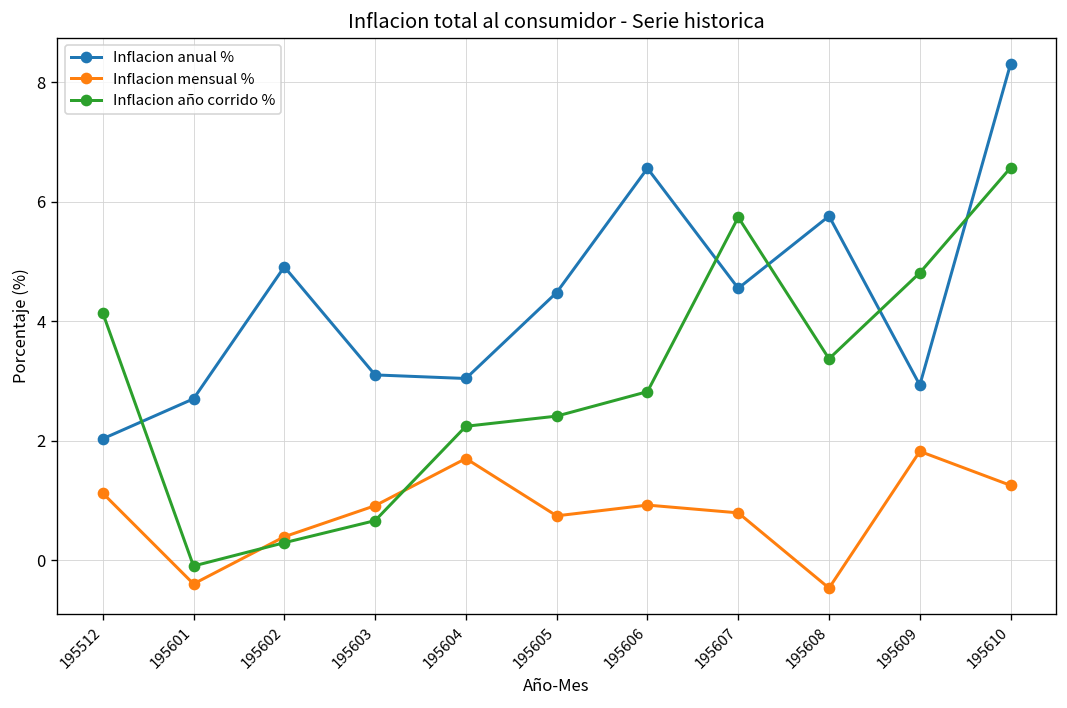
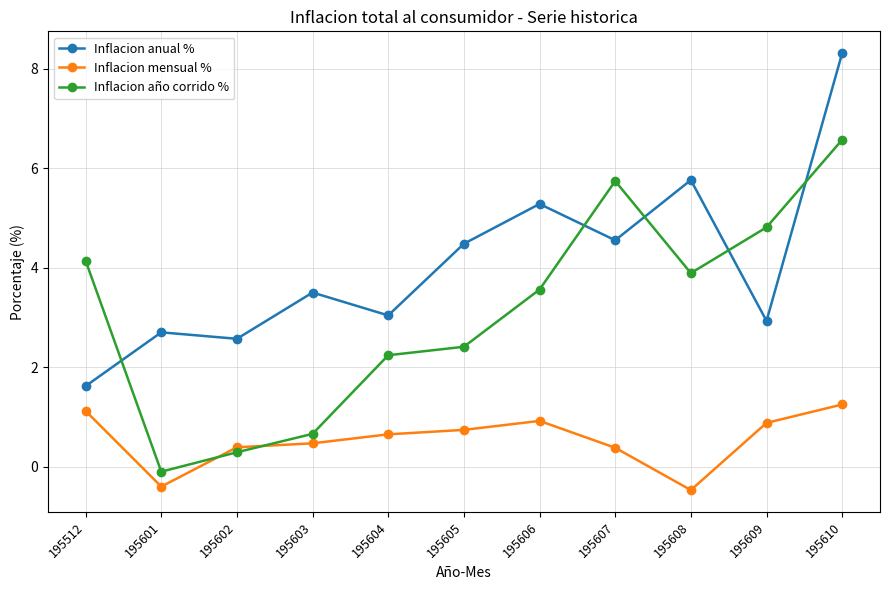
Inflacion anual %, 195512: 2.0 -> 1.6
Inflacion anual %, 195602: 4.9 -> 2.6
Inflacion anual %, 195603: 3.1 -> 3.5
Inflacion mensual %, 195603: 0.9 -> 0.5
Inflacion mensual %, 195604: 1.7 -> 0.7
Inflacion anual %, 195606: 6.6 -> 5.3
Inflacion año corrido %, 195606: 2.8 -> 3.6
Inflacion mensual %, 195607: 0.8 -> 0.4
Inflacion año corrido %, 195608: 3.4 -> 3.9
Inflacion mensual %, 195609: 1.8 -> 0.9
